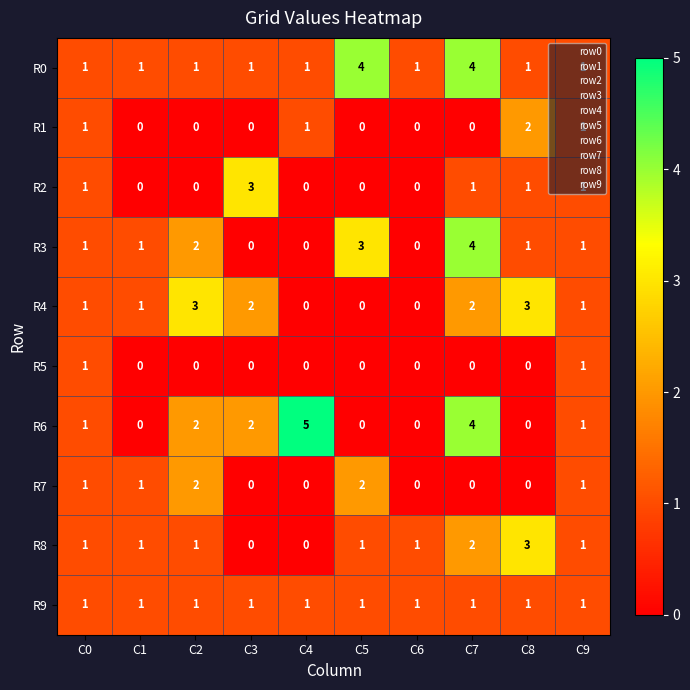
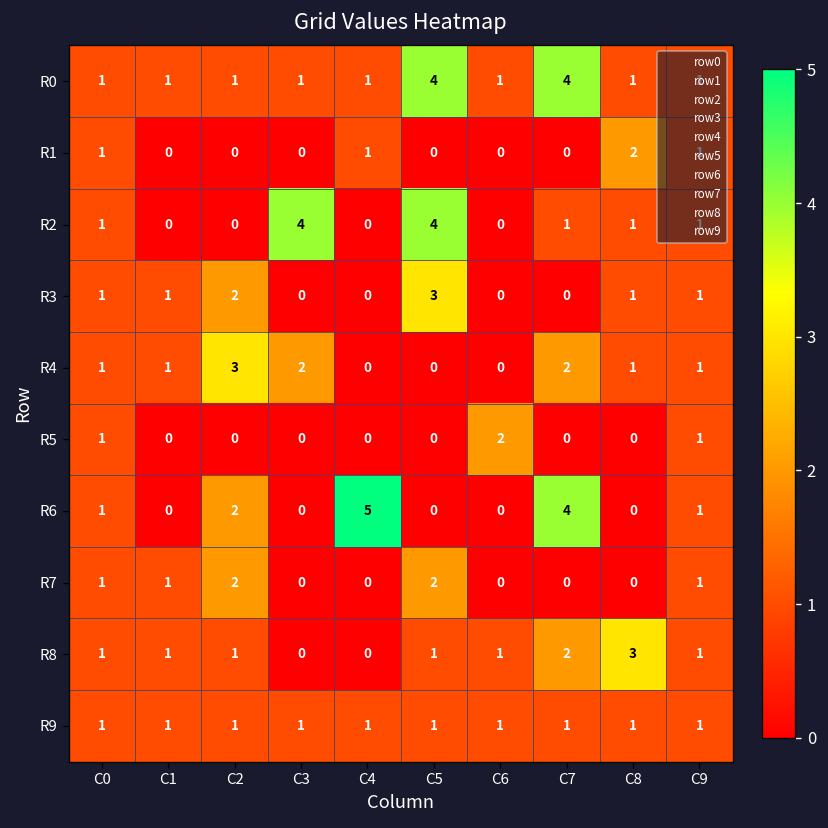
R2, C3: 3 -> 4
R2, C5: 0 -> 4
R3, C7: 4 -> 0
R4, C8: 3 -> 1
R5, C6: 0 -> 2
R6, C3: 2 -> 0
